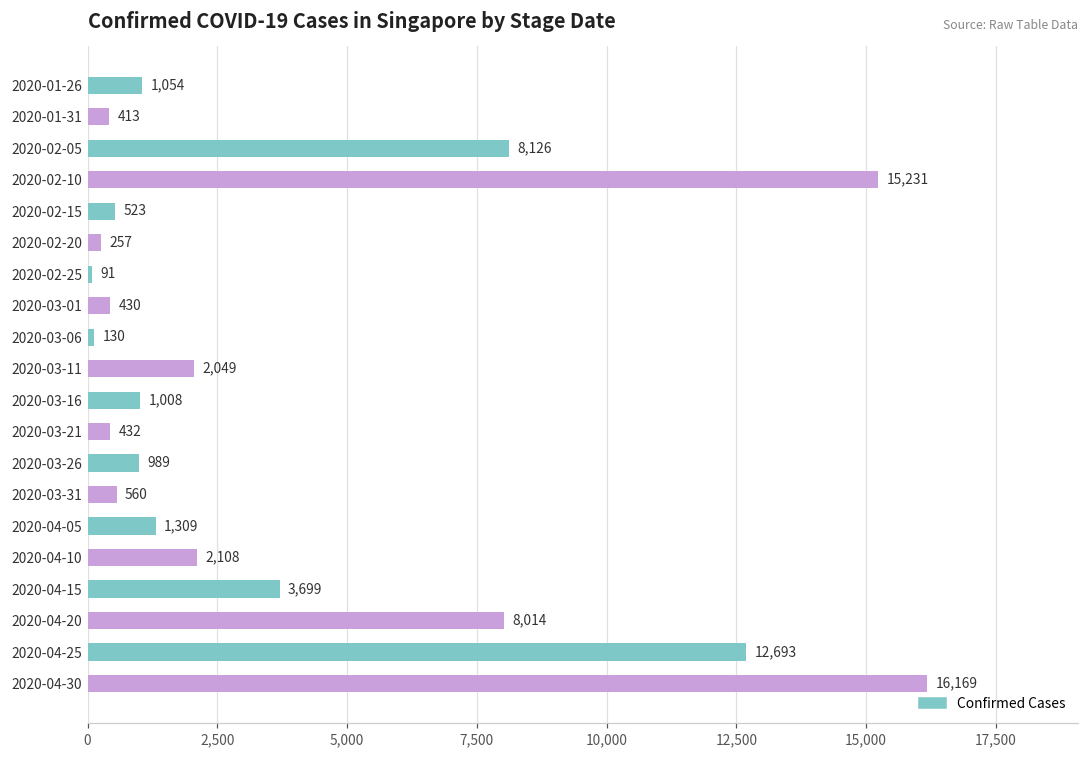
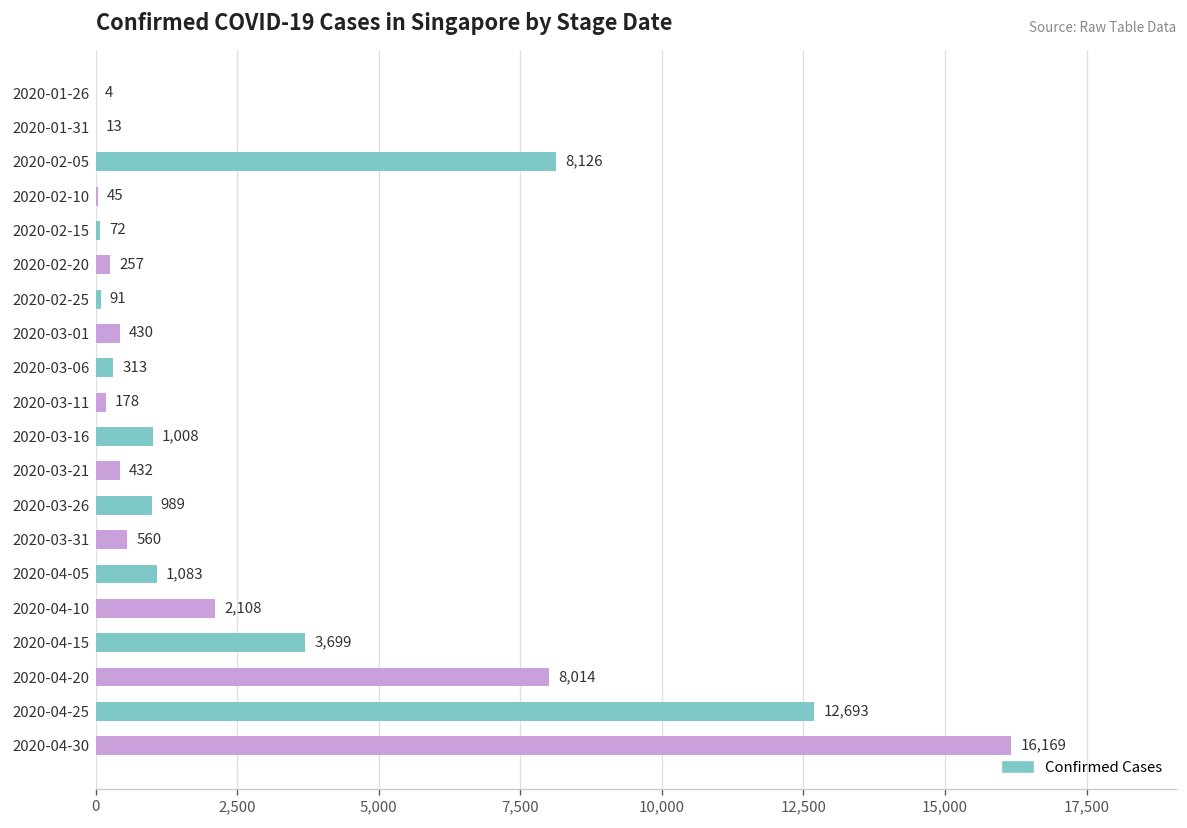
2020-01-26: 1,054 -> 4
2020-01-31: 413 -> 13
2020-02-10: 15,231 -> 45
2020-02-15: 523 -> 72
2020-03-06: 130 -> 313
2020-03-11: 2,049 -> 178
2020-04-05: 1,309 -> 1,083
